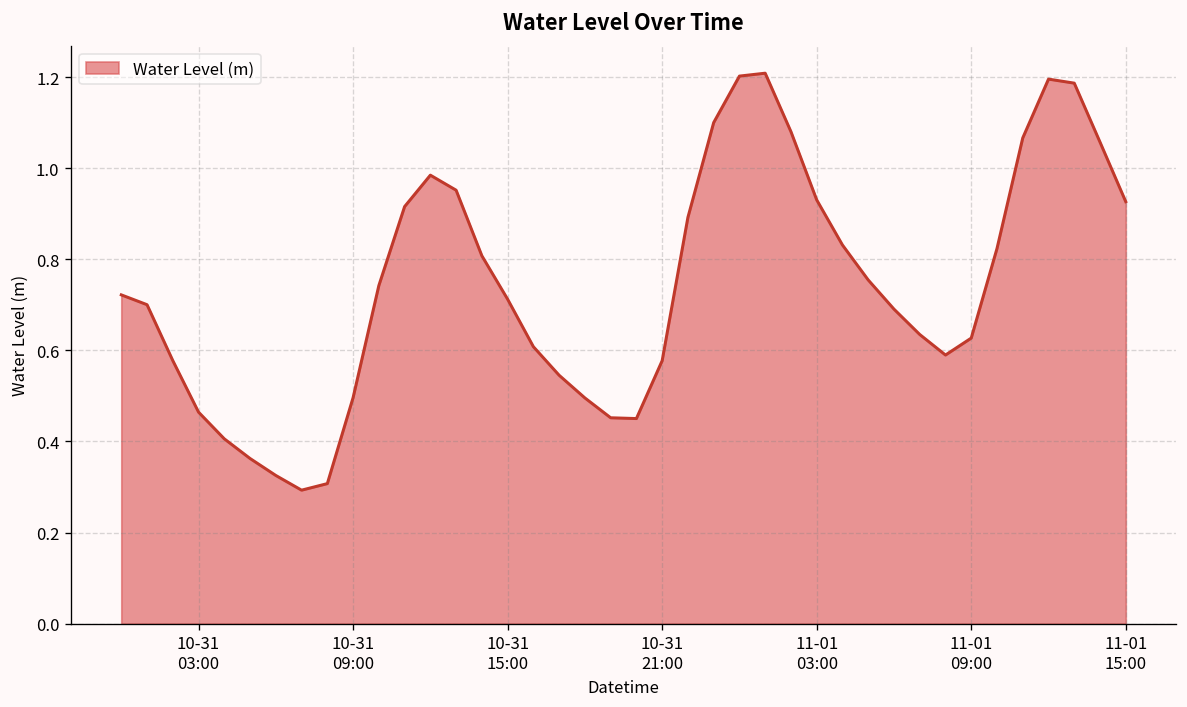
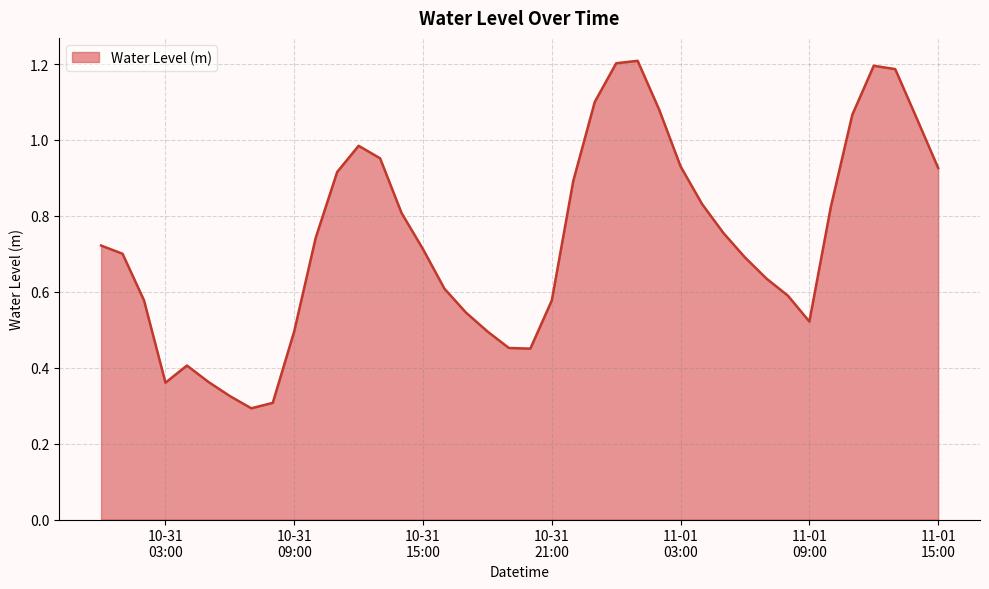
10-31 03:00: 0.46 -> 0.36
11-01 09:00: 0.63 -> 0.52
